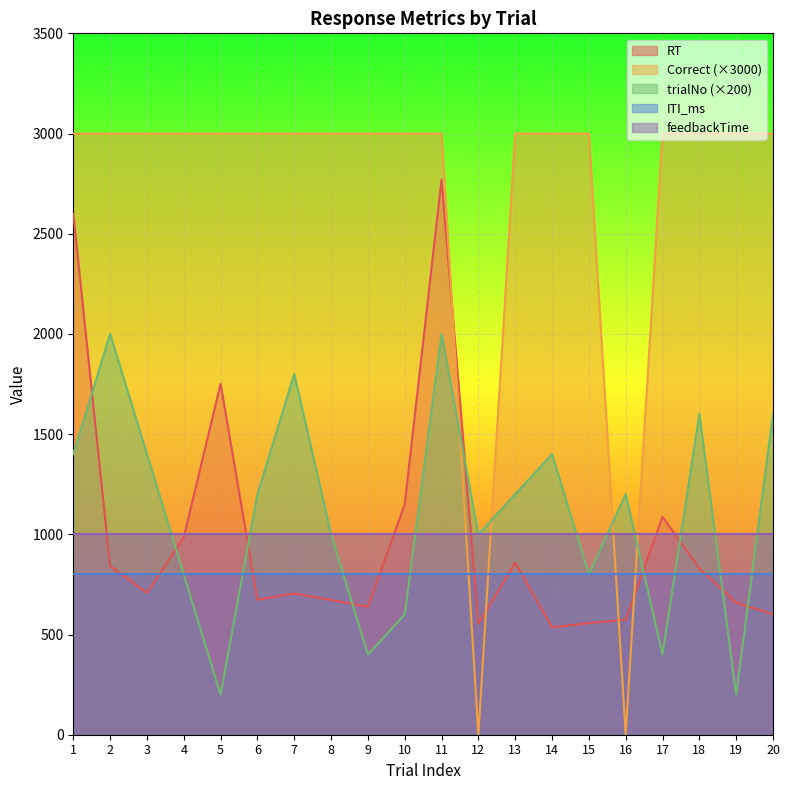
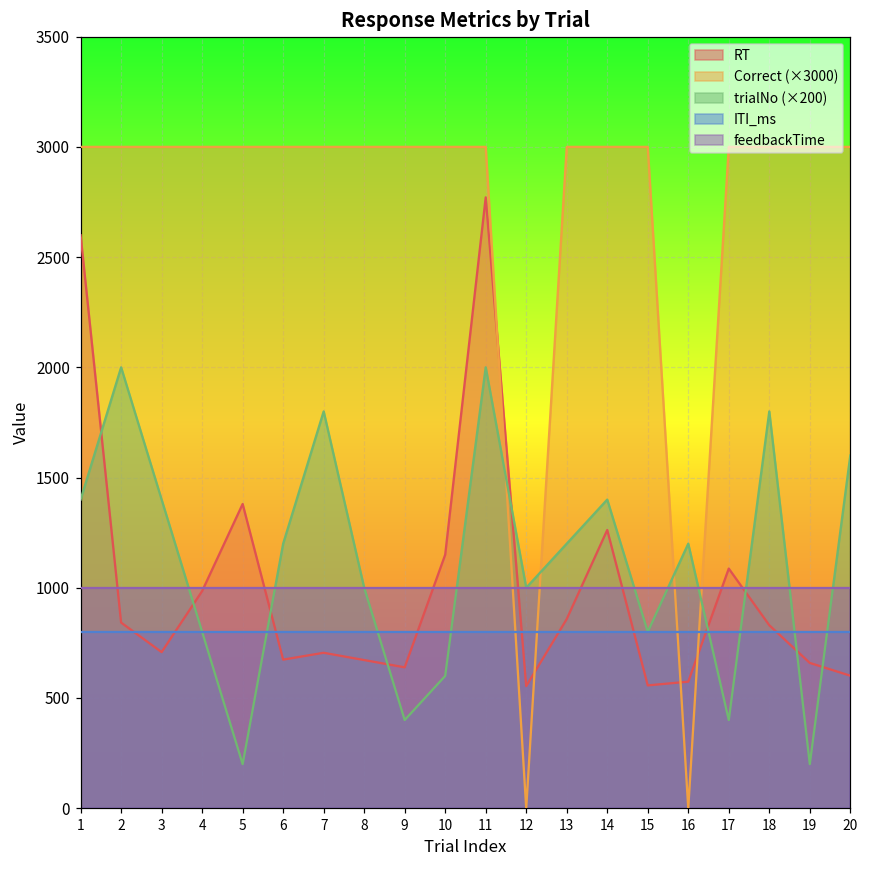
RT, 5: 1750 -> 1380
RT, 14: 540 -> 1260
trialNo (×200), 18: 1600 -> 1800
